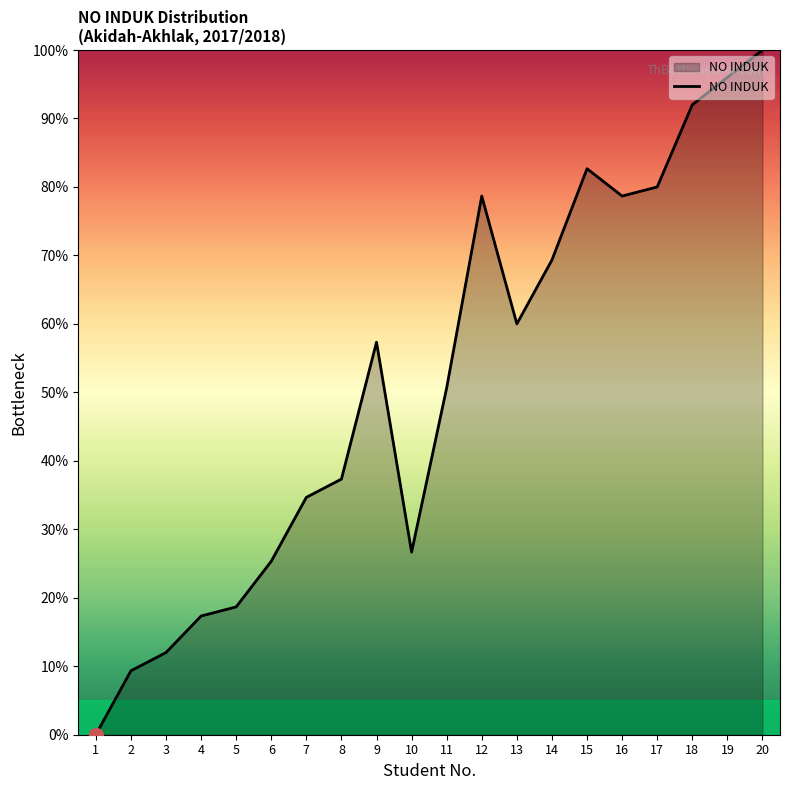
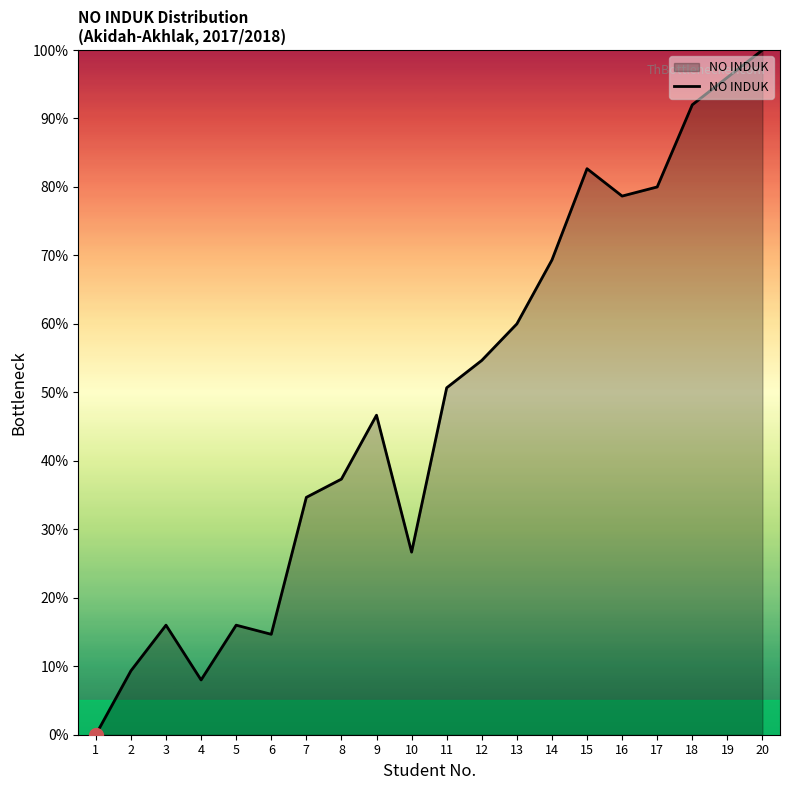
NO INDUK, 3: 12% -> 16%
NO INDUK, 4: 17% -> 8%
NO INDUK, 5: 19% -> 16%
NO INDUK, 6: 25% -> 15%
NO INDUK, 9: 57% -> 47%
NO INDUK, 12: 79% -> 55%
